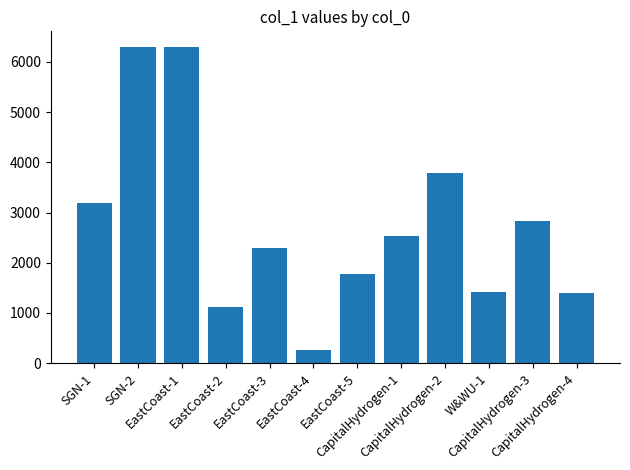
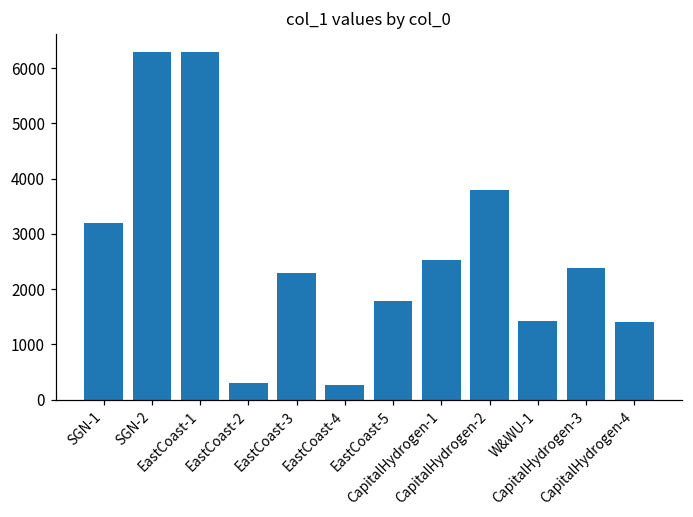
EastCoast-2: 1100 -> 300
CapitalHydrogen-3: 2800 -> 2400
